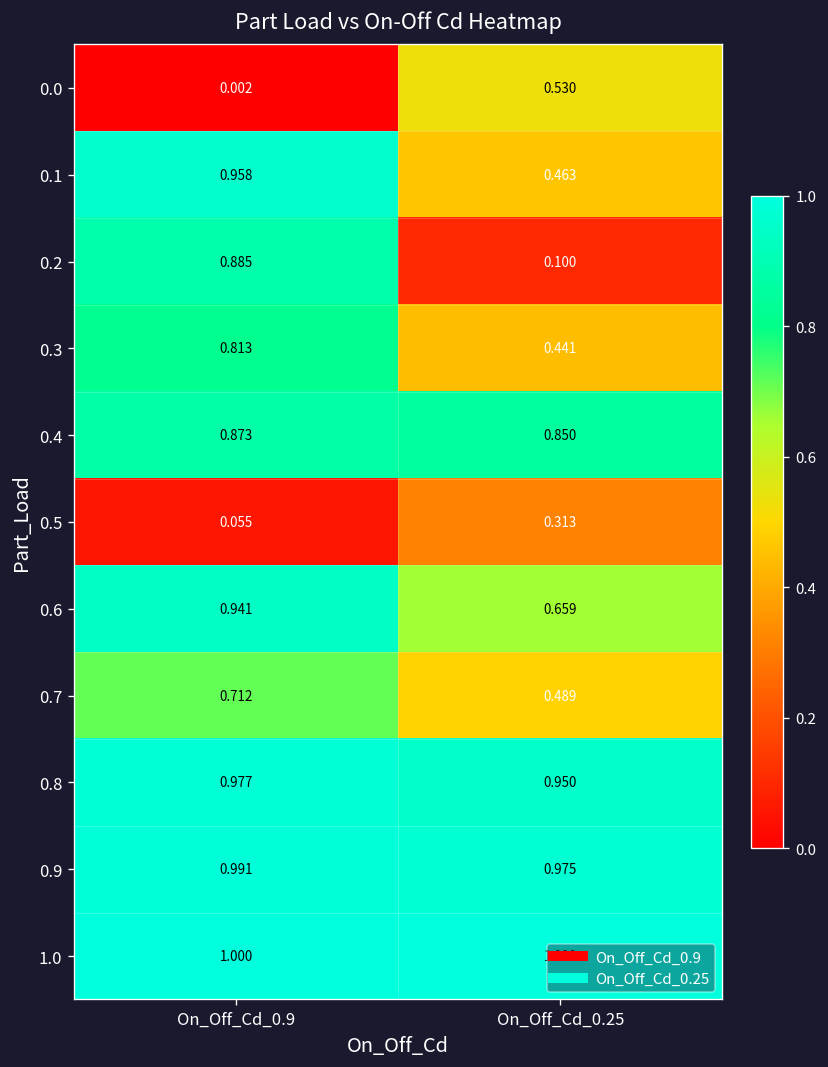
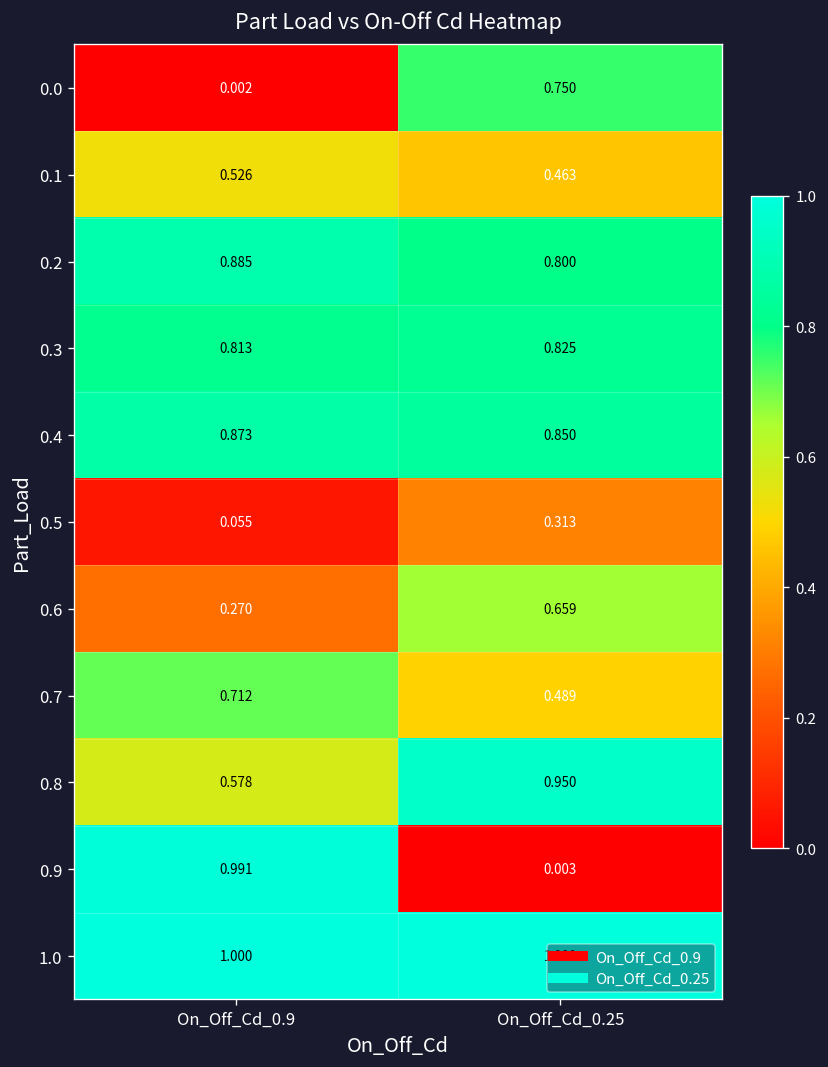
0.0, On_Off_Cd_0.25: 0.530 -> 0.750
0.1, On_Off_Cd_0.9: 0.958 -> 0.526
0.2, On_Off_Cd_0.25: 0.100 -> 0.800
0.3, On_Off_Cd_0.25: 0.441 -> 0.825
0.6, On_Off_Cd_0.9: 0.941 -> 0.270
0.8, On_Off_Cd_0.9: 0.977 -> 0.578
0.9, On_Off_Cd_0.25: 0.975 -> 0.003
